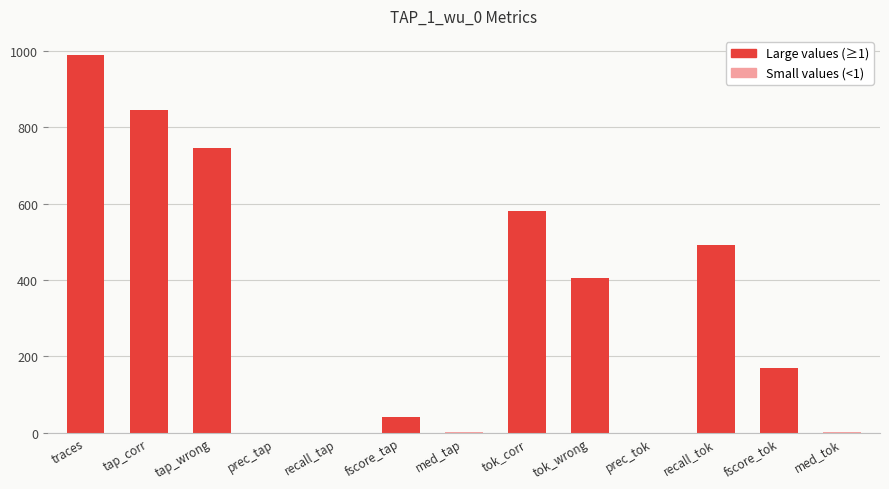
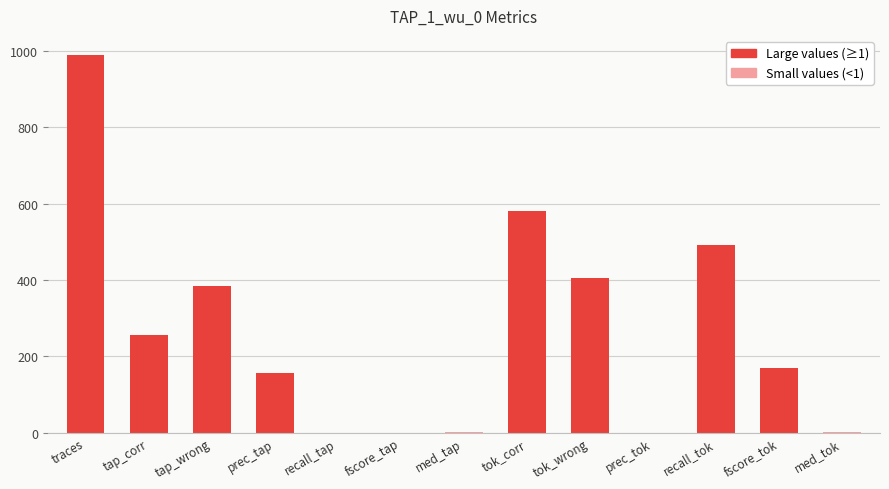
tap_corr: 850 -> 260
tap_wrong: 750 -> 380
prec_tap: 0 -> 160
fscore_tap: 40 -> 0
